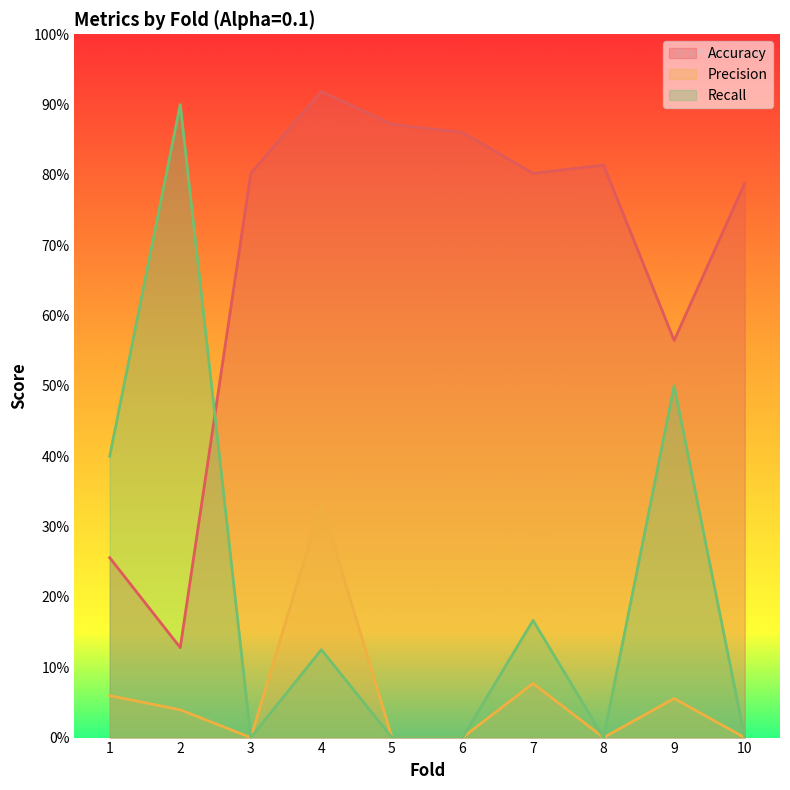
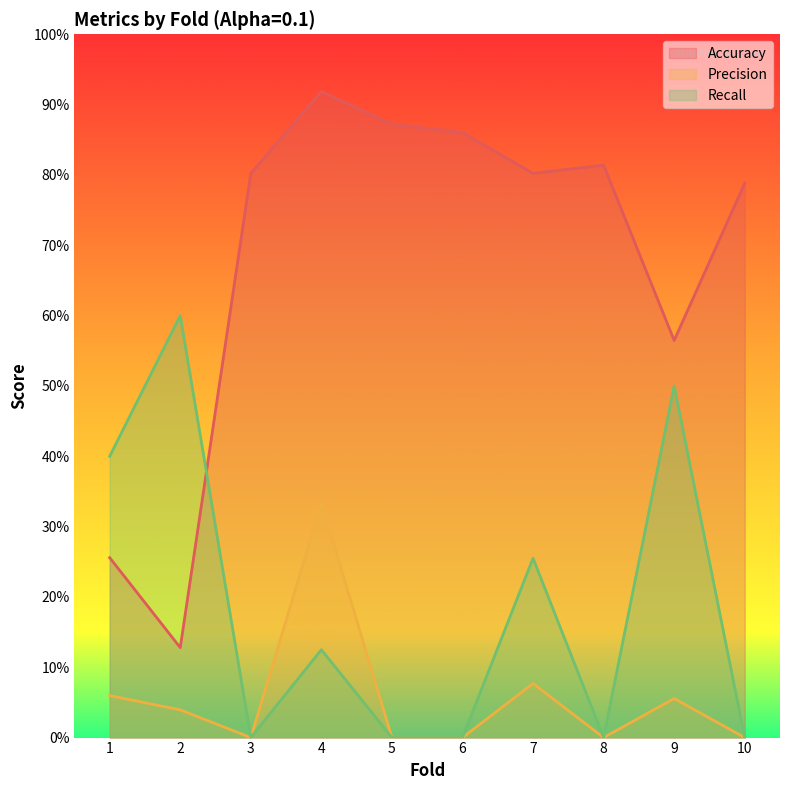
Recall, 2: 90% -> 60%
Recall, 7: 17% -> 26%
